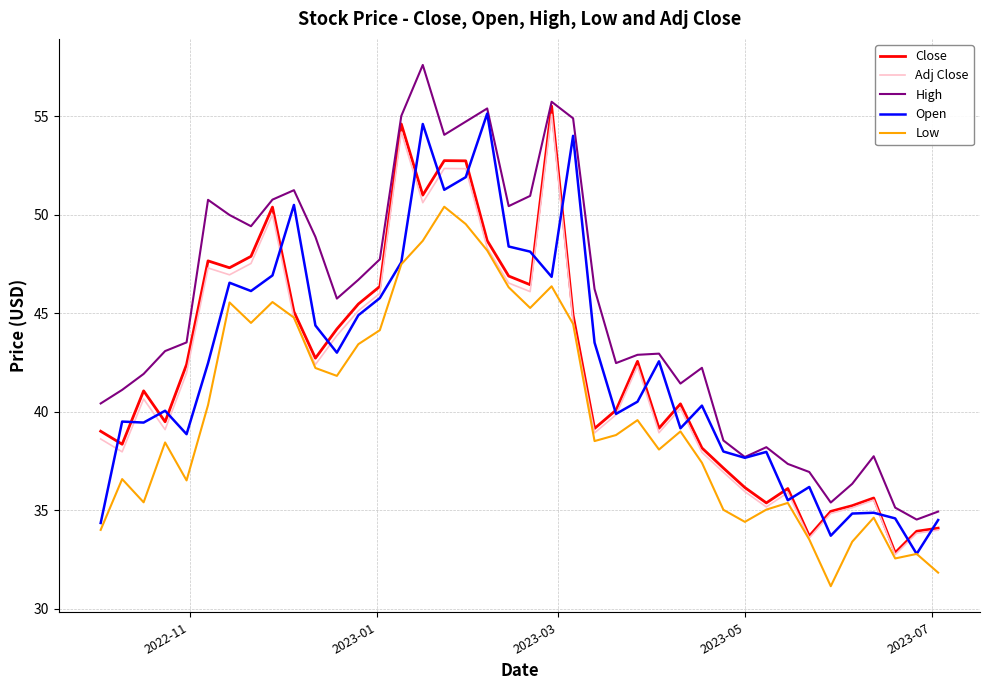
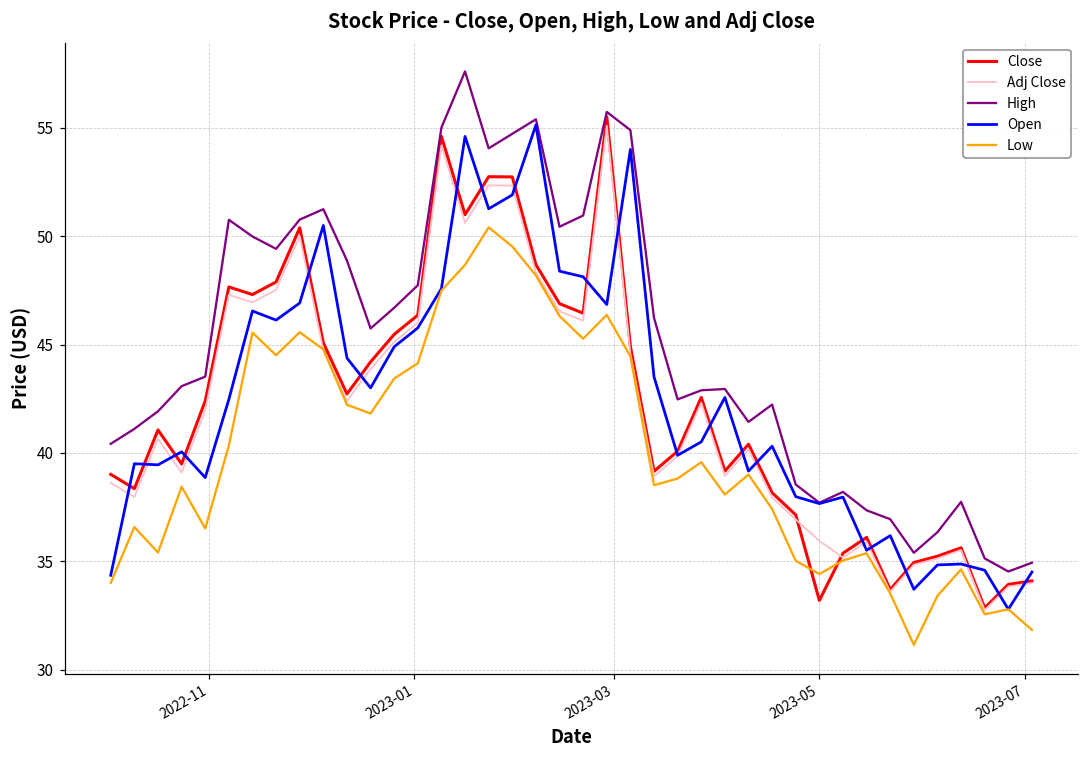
Close, 2023-05: 36.2 -> 33.2
